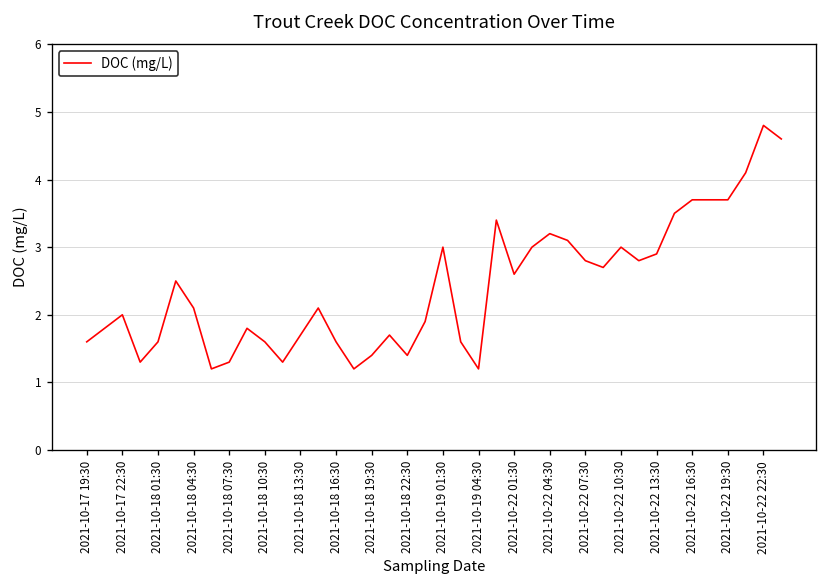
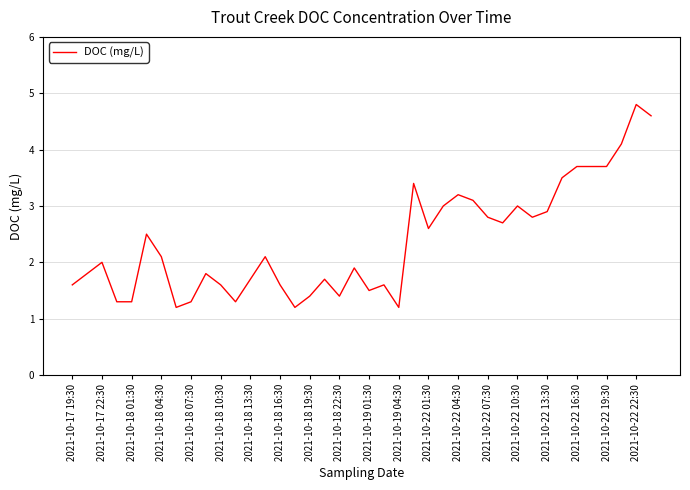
2021-10-18 01:30: 1.6 -> 1.3
2021-10-19 01:30: 3.0 -> 1.5
